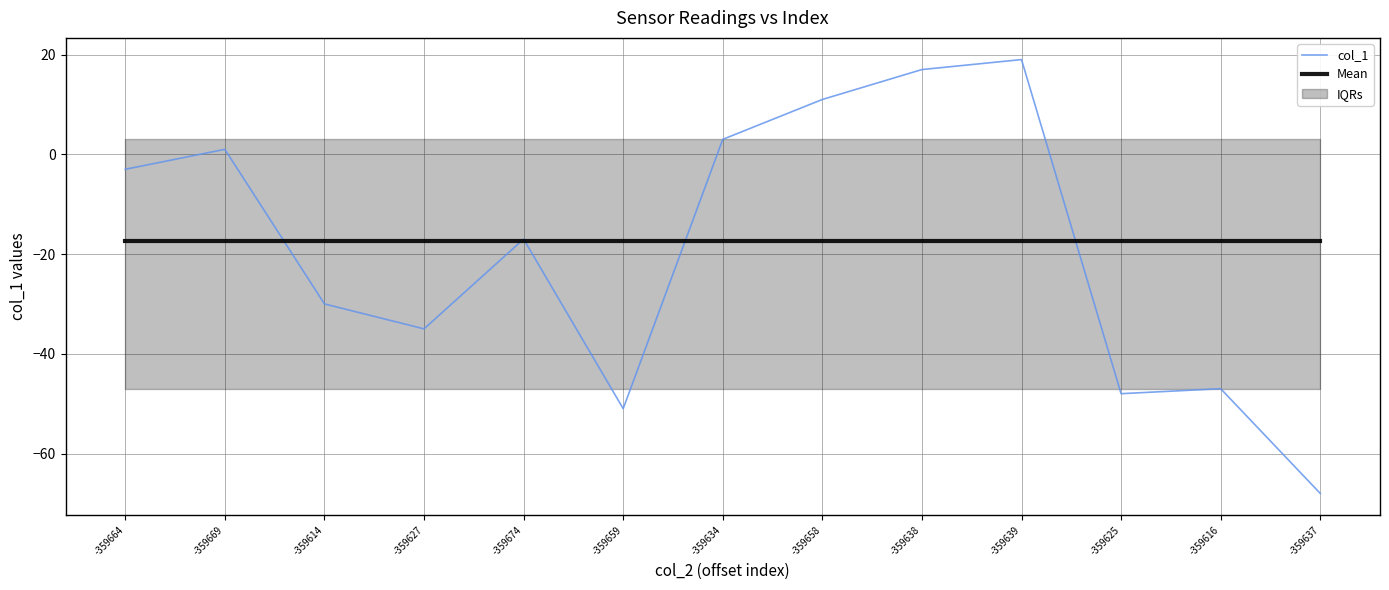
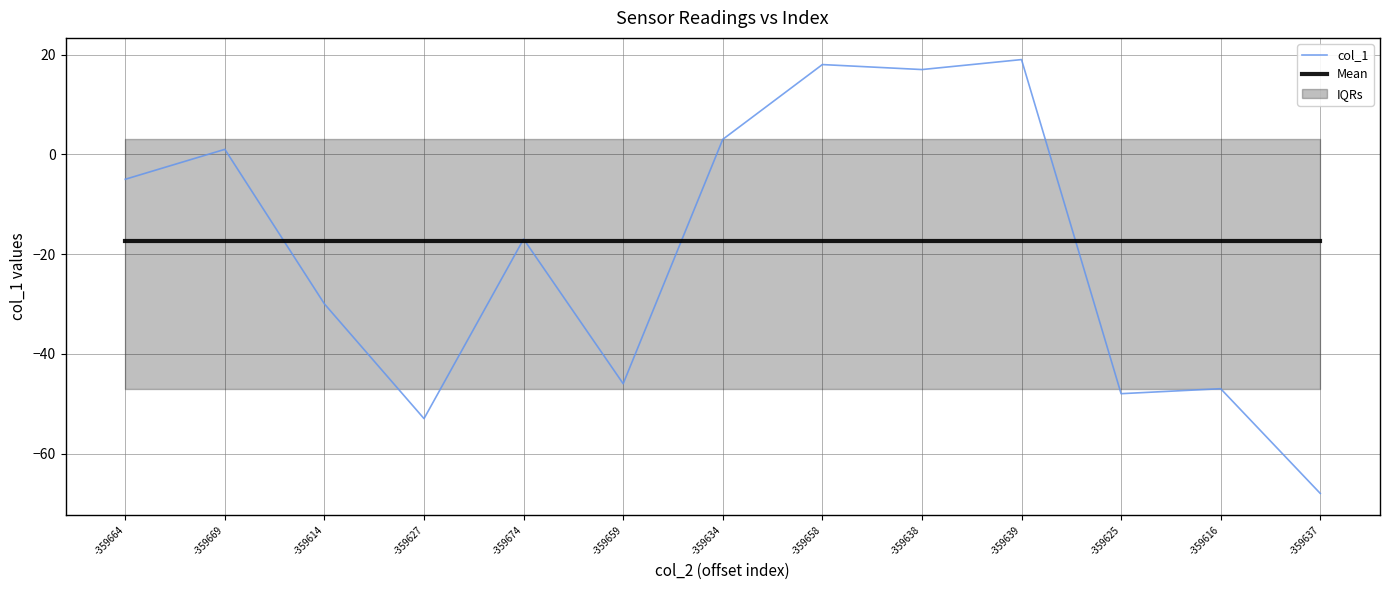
col_1, -359664: -3 -> -5
col_1, -359627: -35 -> -53
col_1, -359659: -51 -> -46
col_1, -359658: 11 -> 18
